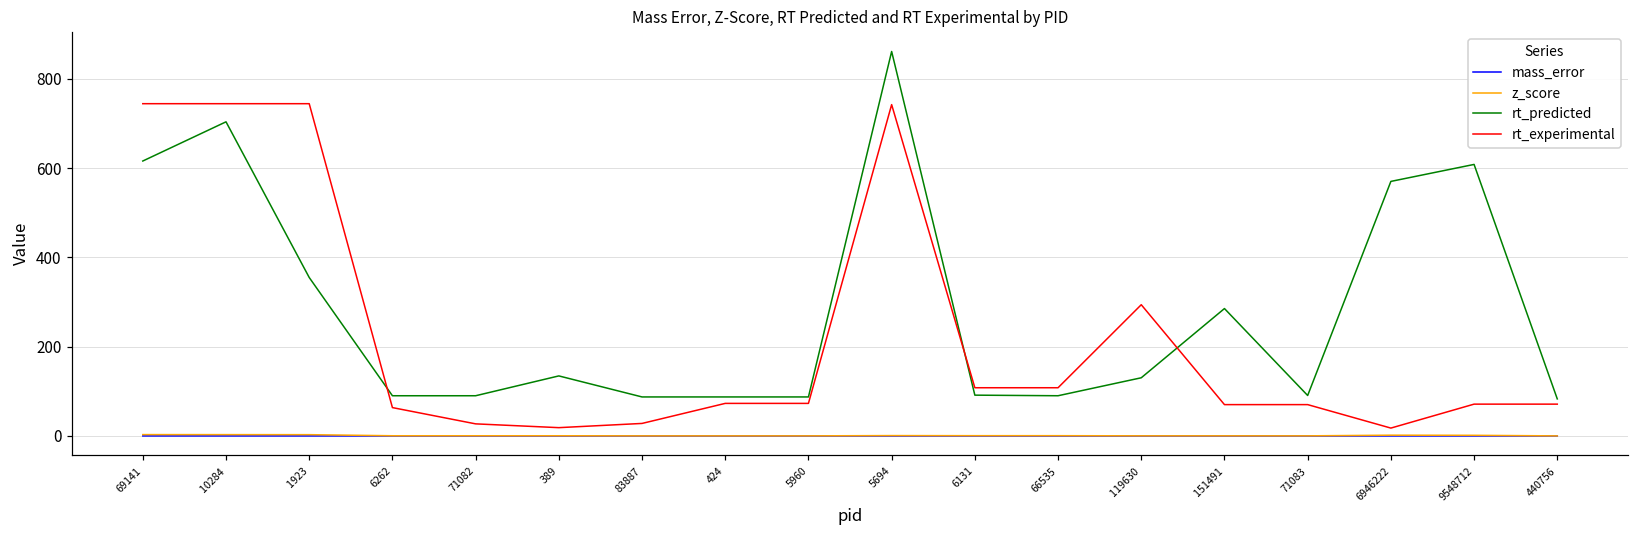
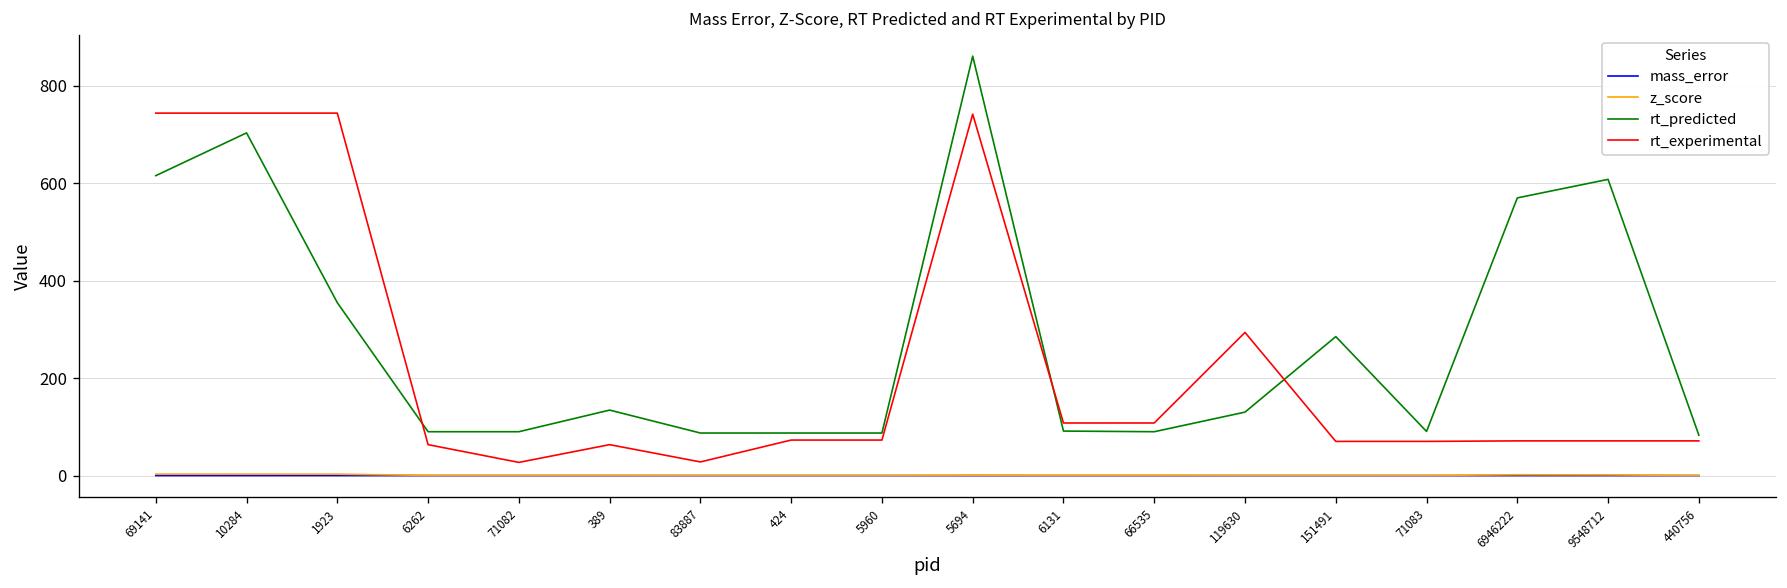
rt_experimental, 389: 20 -> 60
rt_experimental, 6946222: 20 -> 70
